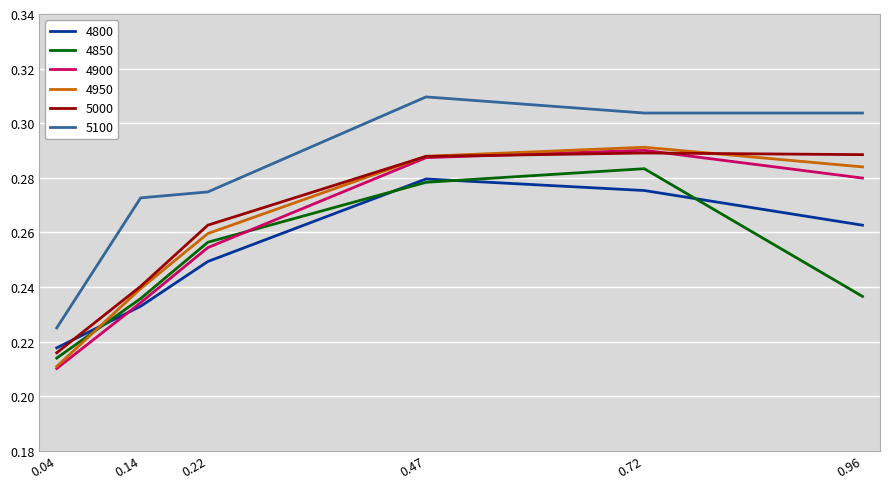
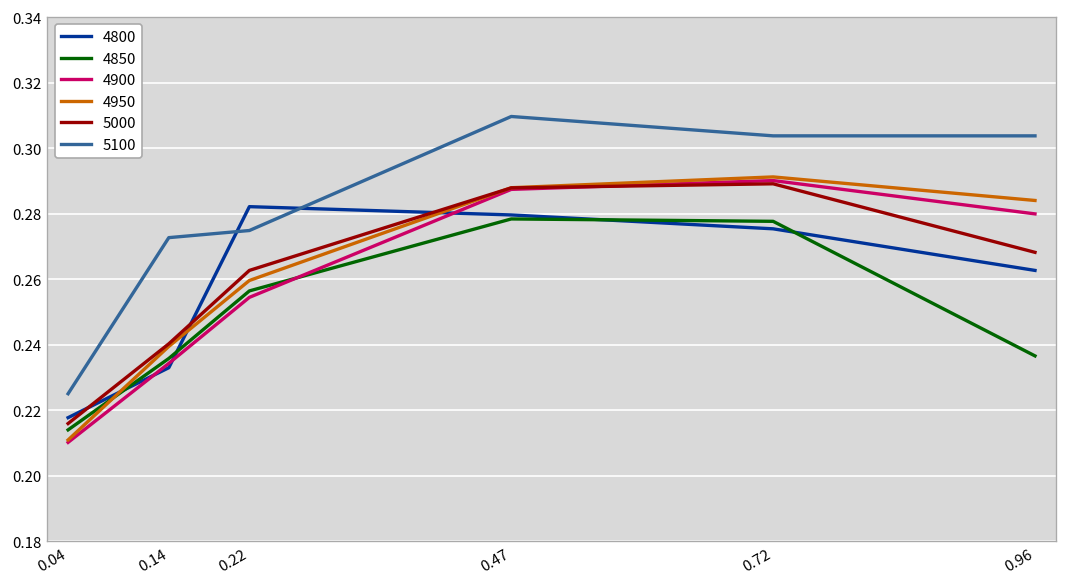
4800, 0.22: 0.249 -> 0.282
4850, 0.72: 0.283 -> 0.278
5000, 0.96: 0.288 -> 0.268
